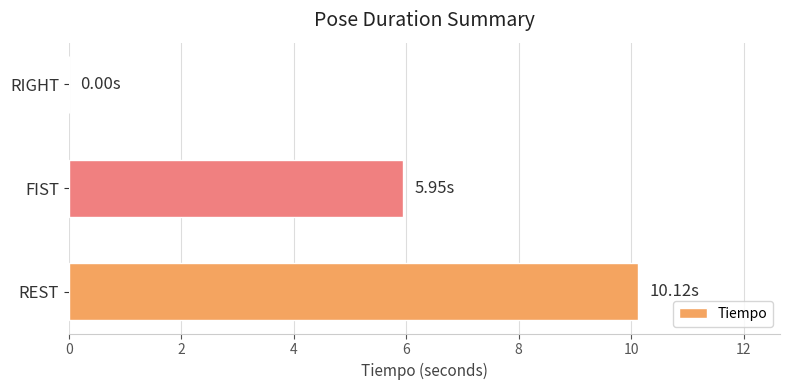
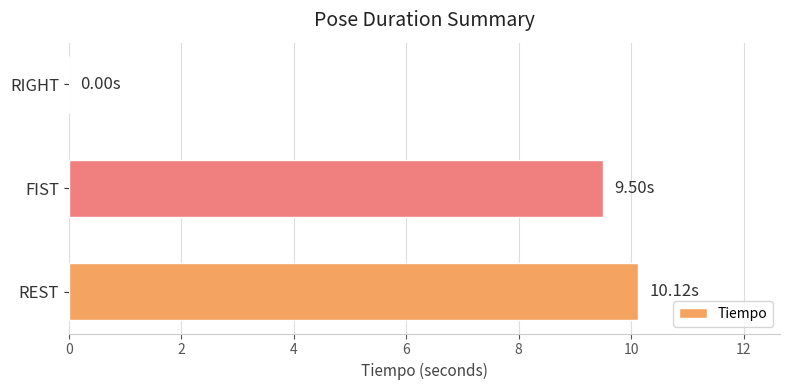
FIST: 5.95s -> 9.50s
